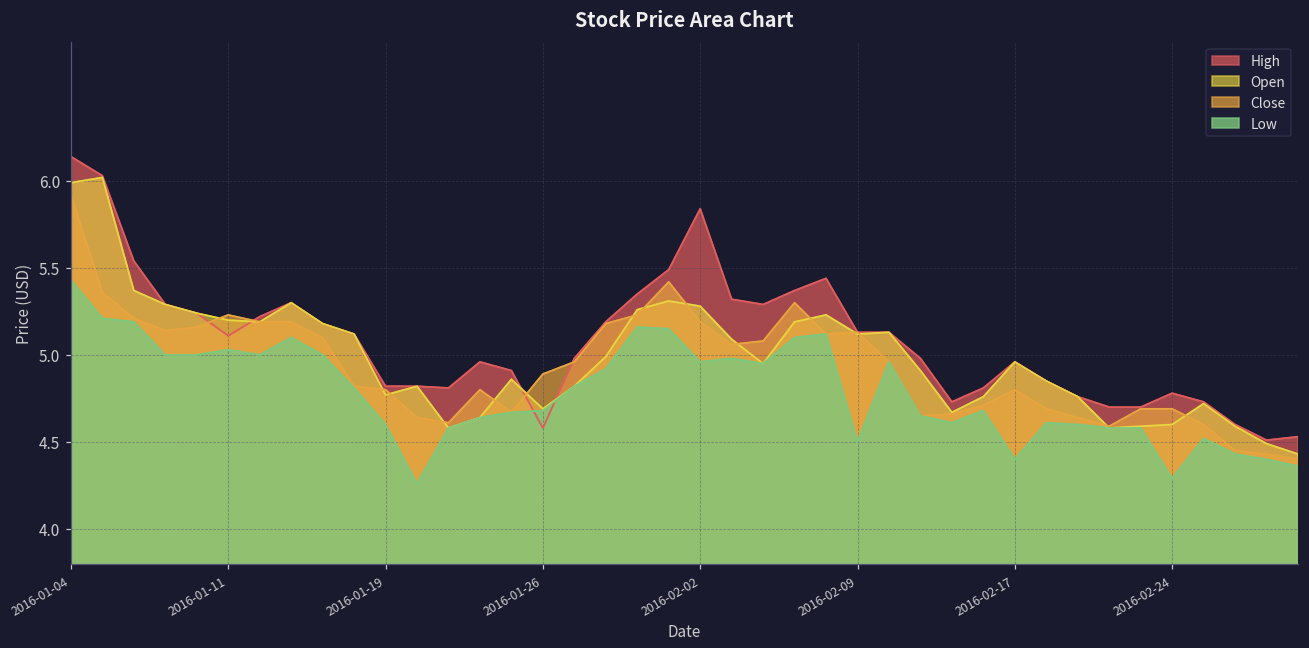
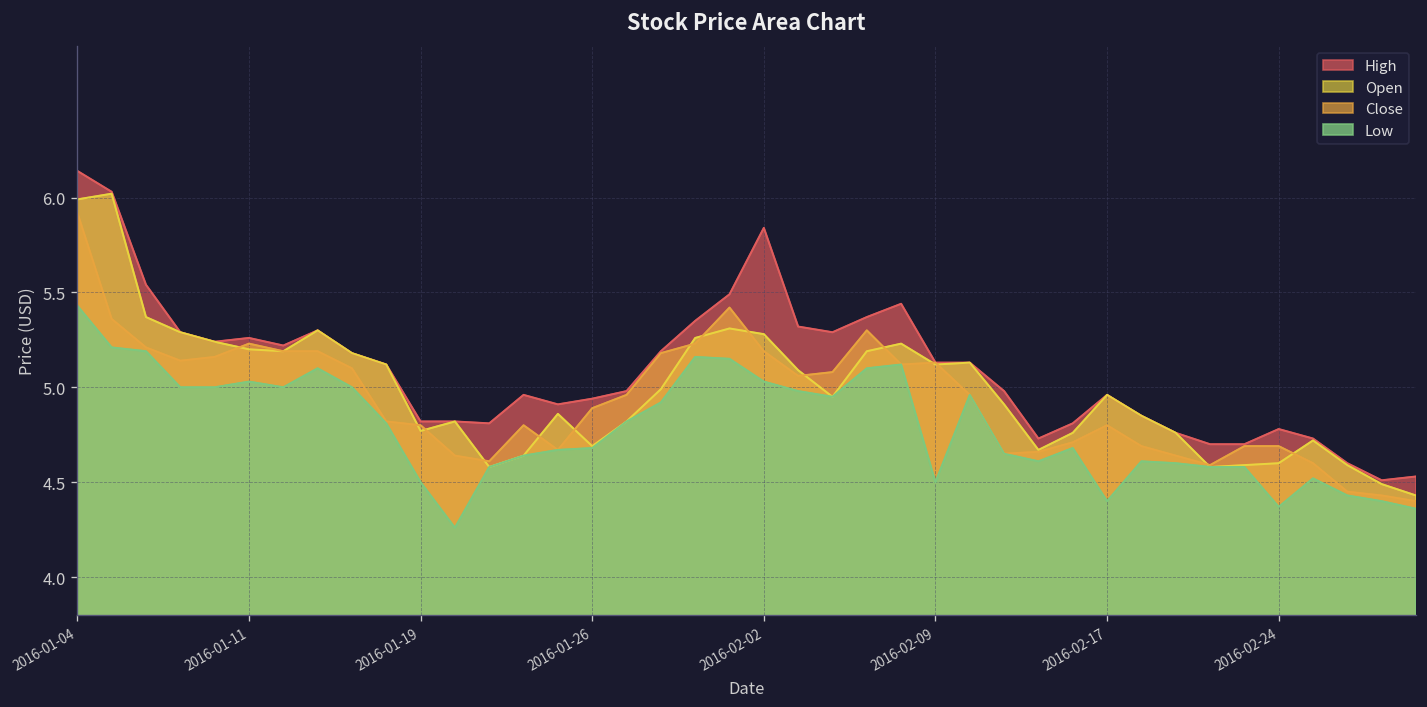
High, 2016-01-11: 5.11 -> 5.26
Low, 2016-01-19: 4.6 -> 4.5
High, 2016-01-26: 4.58 -> 4.94
Low, 2016-02-02: 4.96 -> 5.03
Low, 2016-02-24: 4.29 -> 4.37
